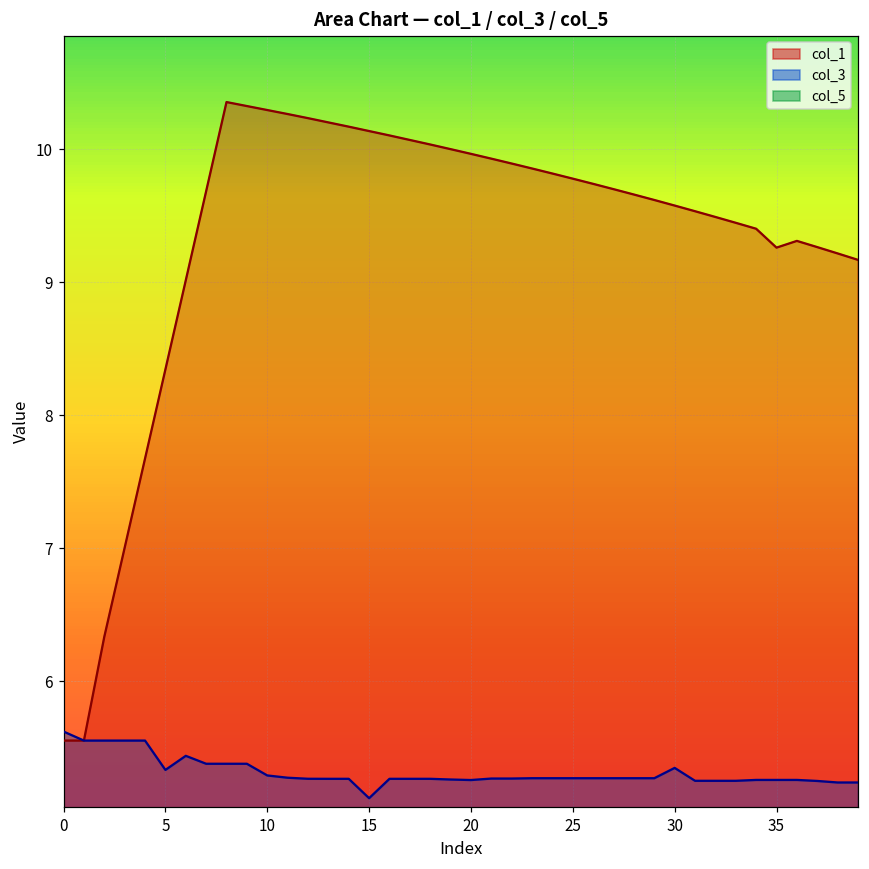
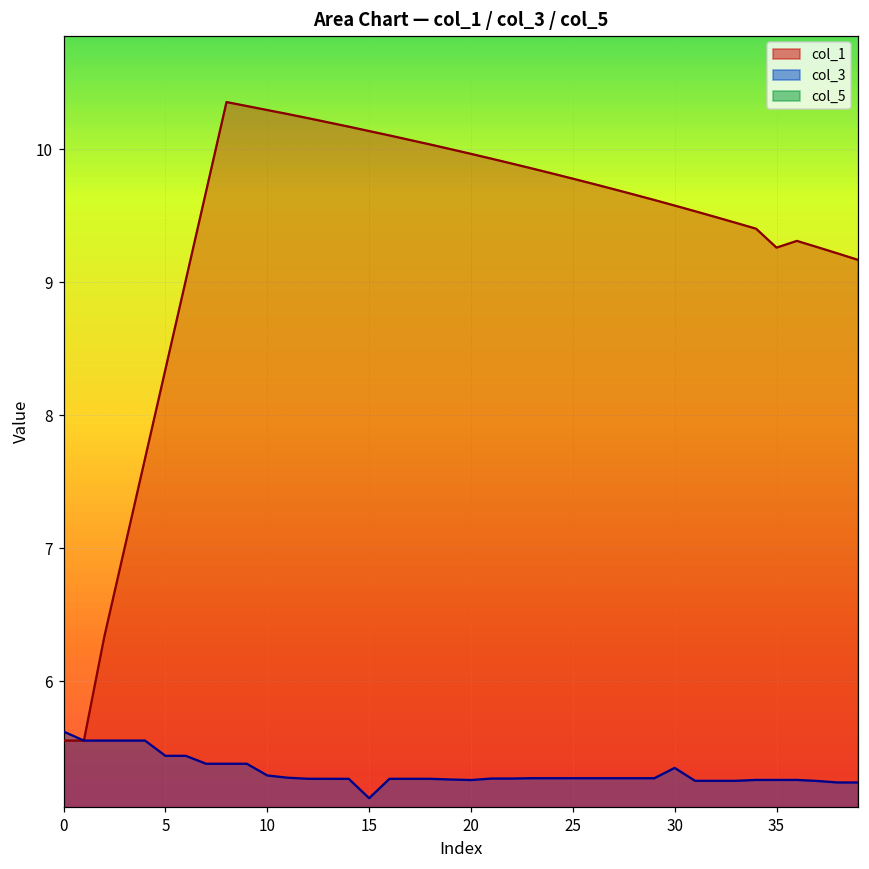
col_3, 5: 5.34 -> 5.44
